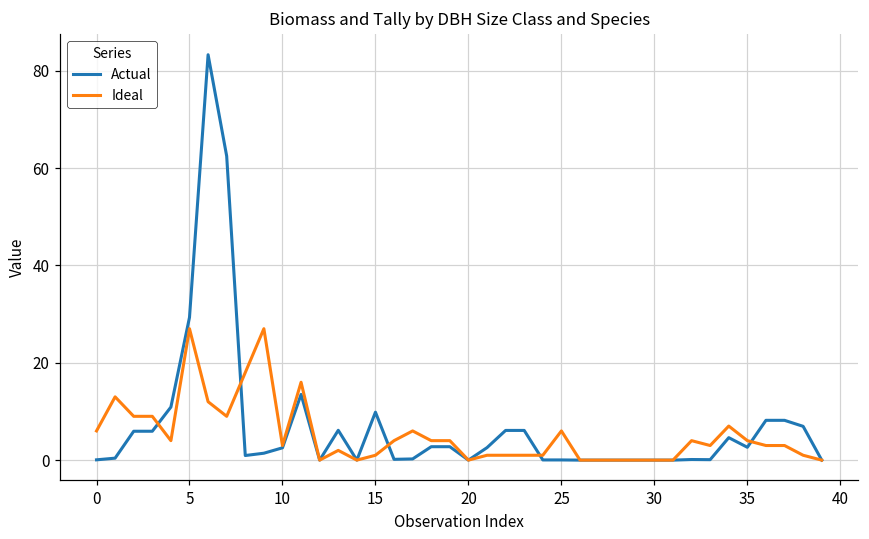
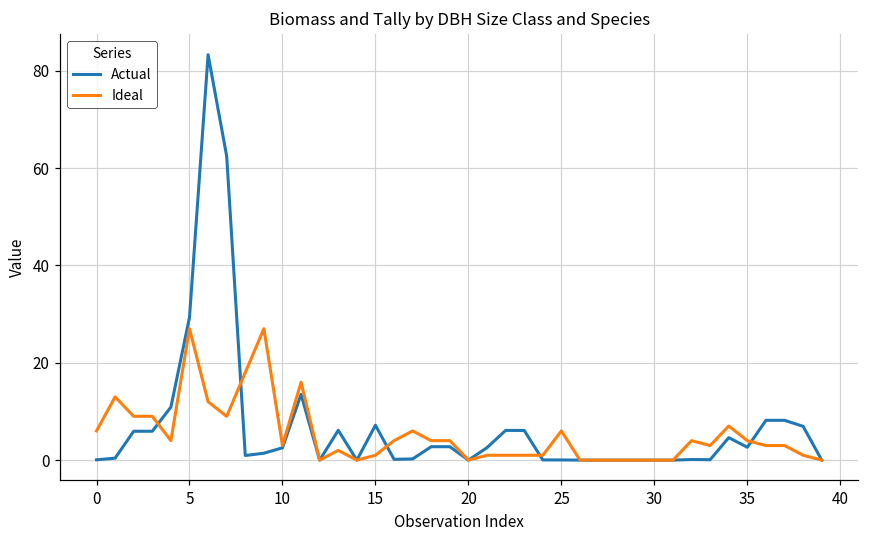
Actual, 15: 10 -> 7
